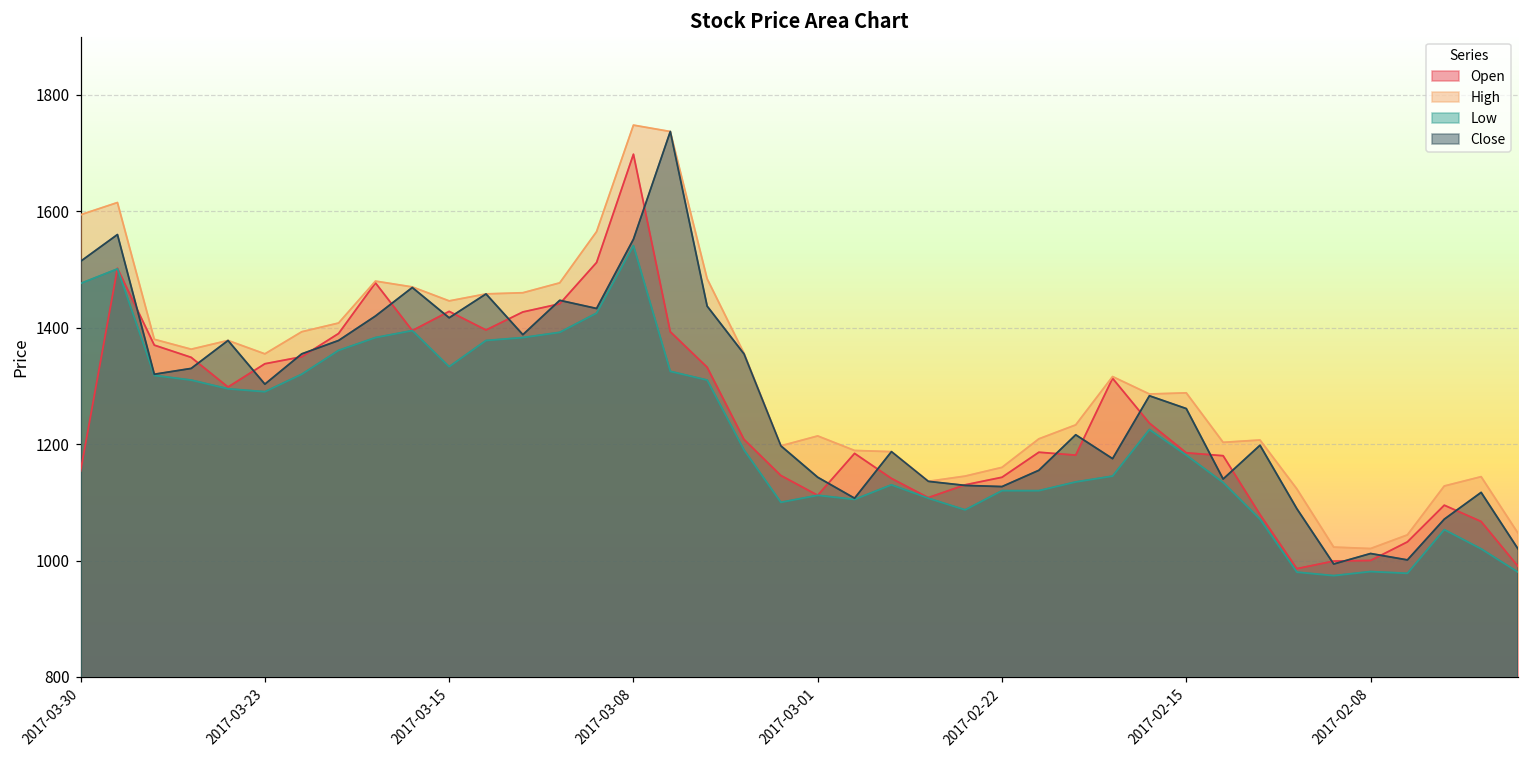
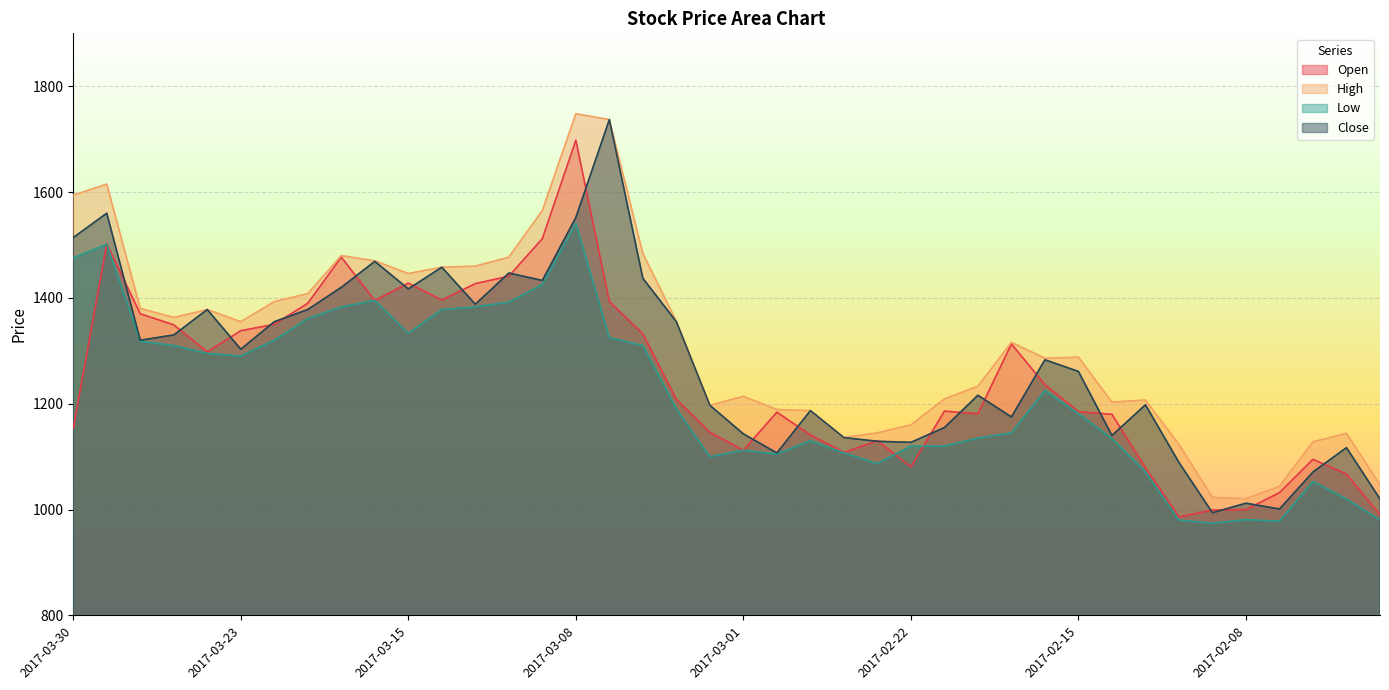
Open, 2017-02-22: 1140 -> 1080
